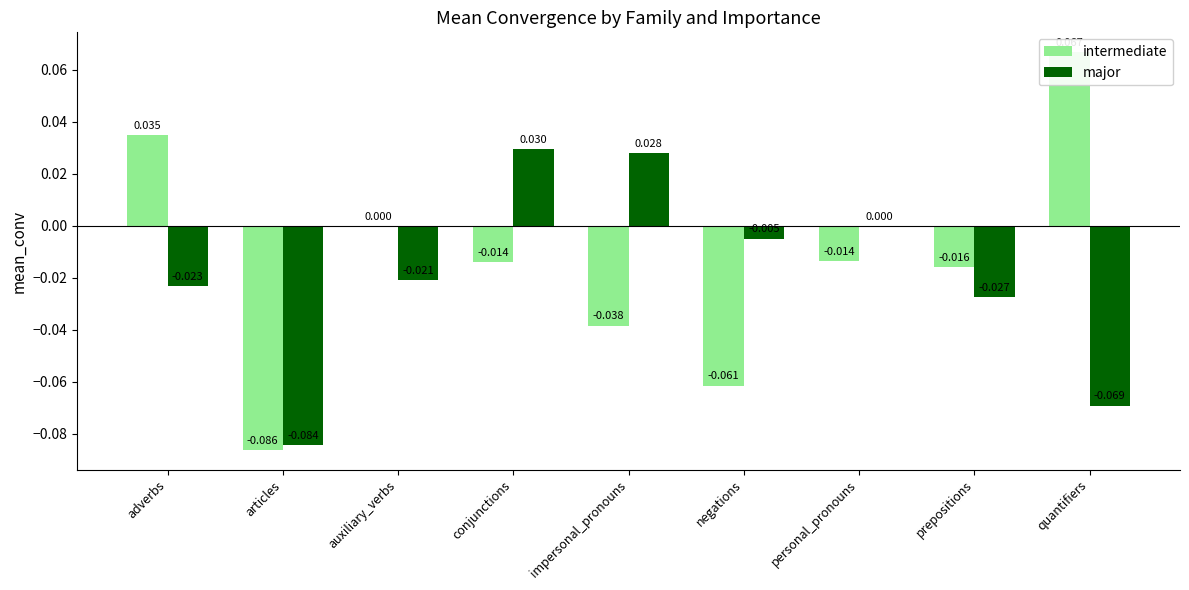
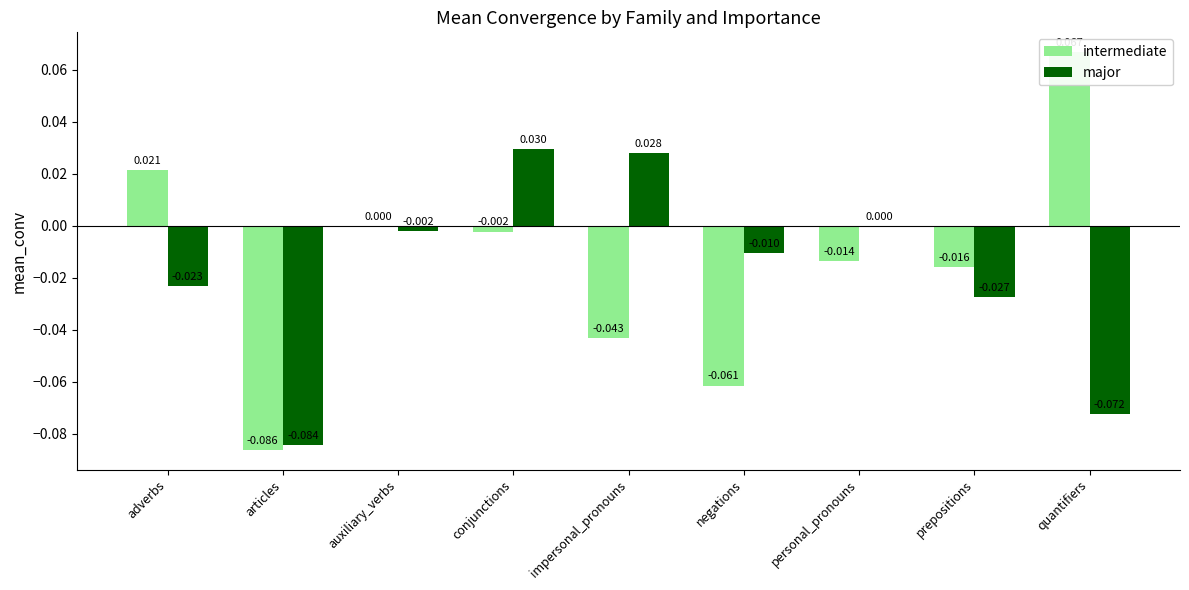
intermediate, adverbs: 0.035 -> 0.021
major, auxiliary_verbs: -0.021 -> -0.002
intermediate, conjunctions: -0.014 -> -0.002
intermediate, impersonal_pronouns: -0.038 -> -0.043
major, negations: -0.005 -> -0.010
major, quantifiers: -0.069 -> -0.072
